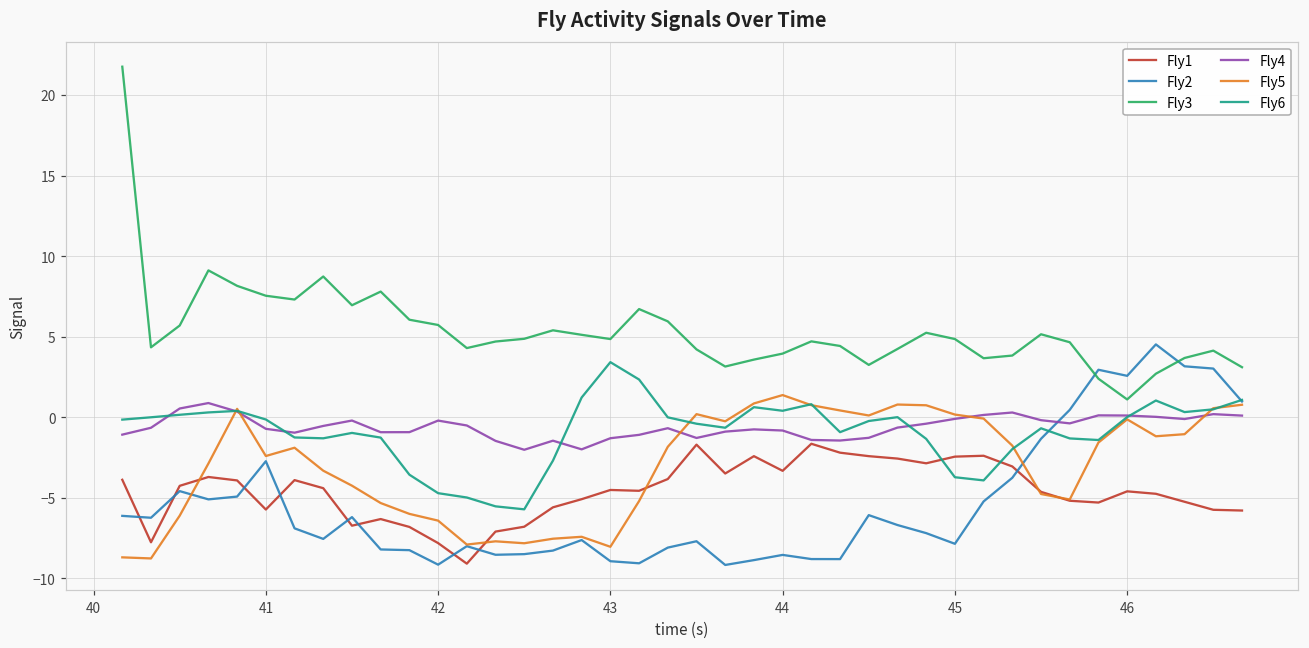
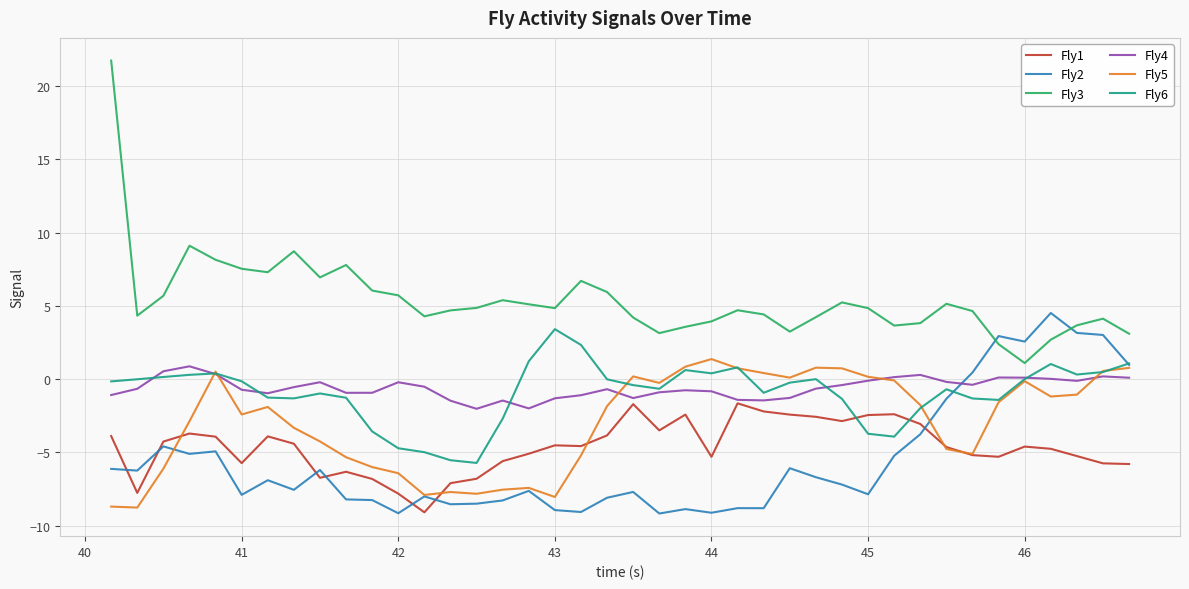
Fly2, 41: -2.7 -> -7.9
Fly1, 44: -3.3 -> -5.3
Fly2, 44: -8.5 -> -9.1
